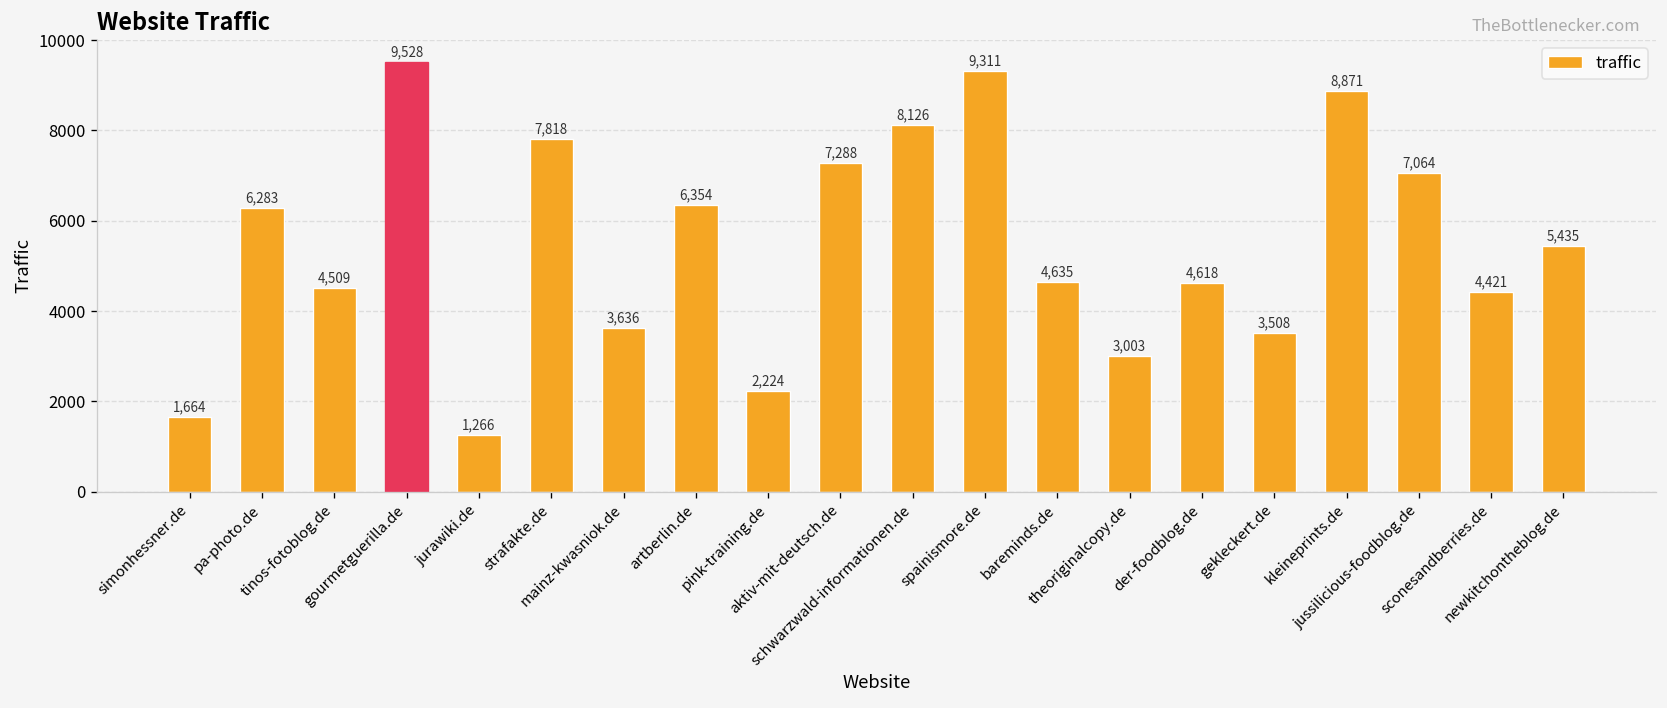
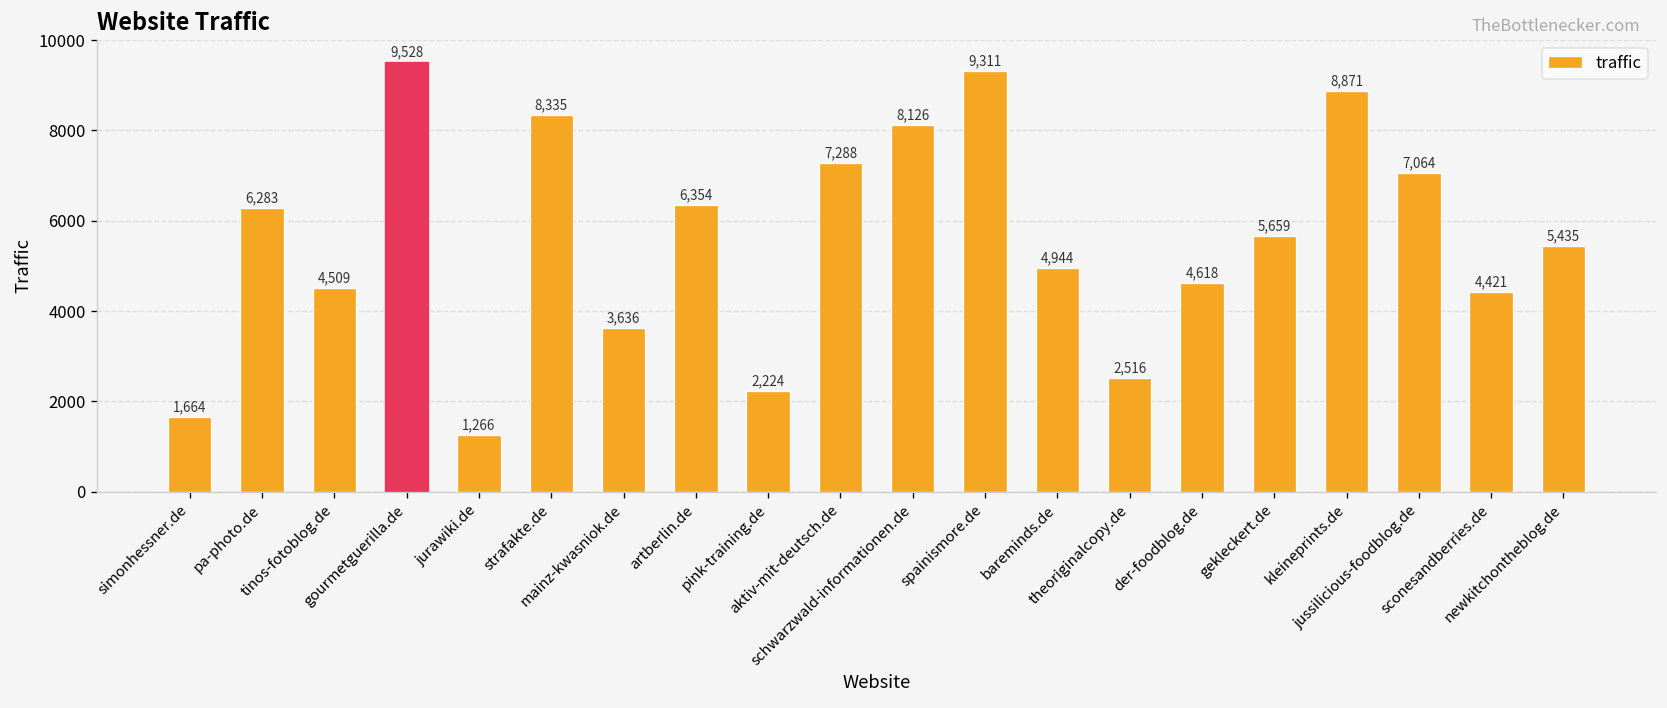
strafakte.de: 7,818 -> 8,335
bareminds.de: 4,635 -> 4,944
theoriginalcopy.de: 3,003 -> 2,516
gekleckert.de: 3,508 -> 5,659
